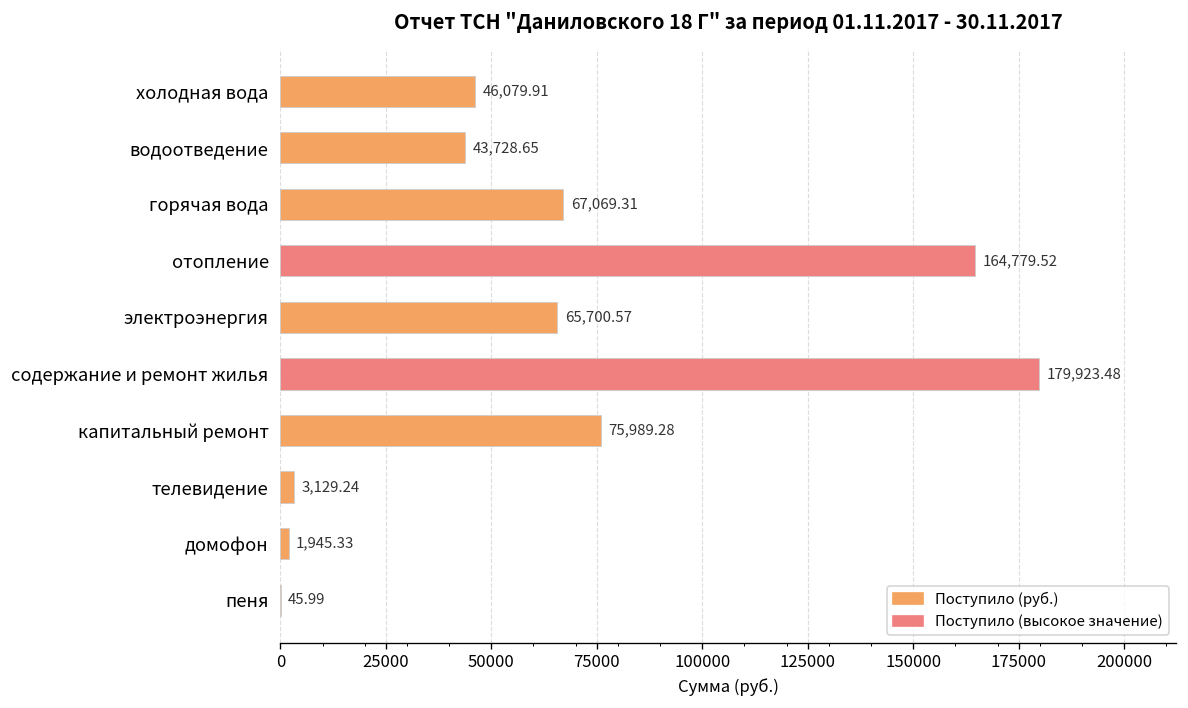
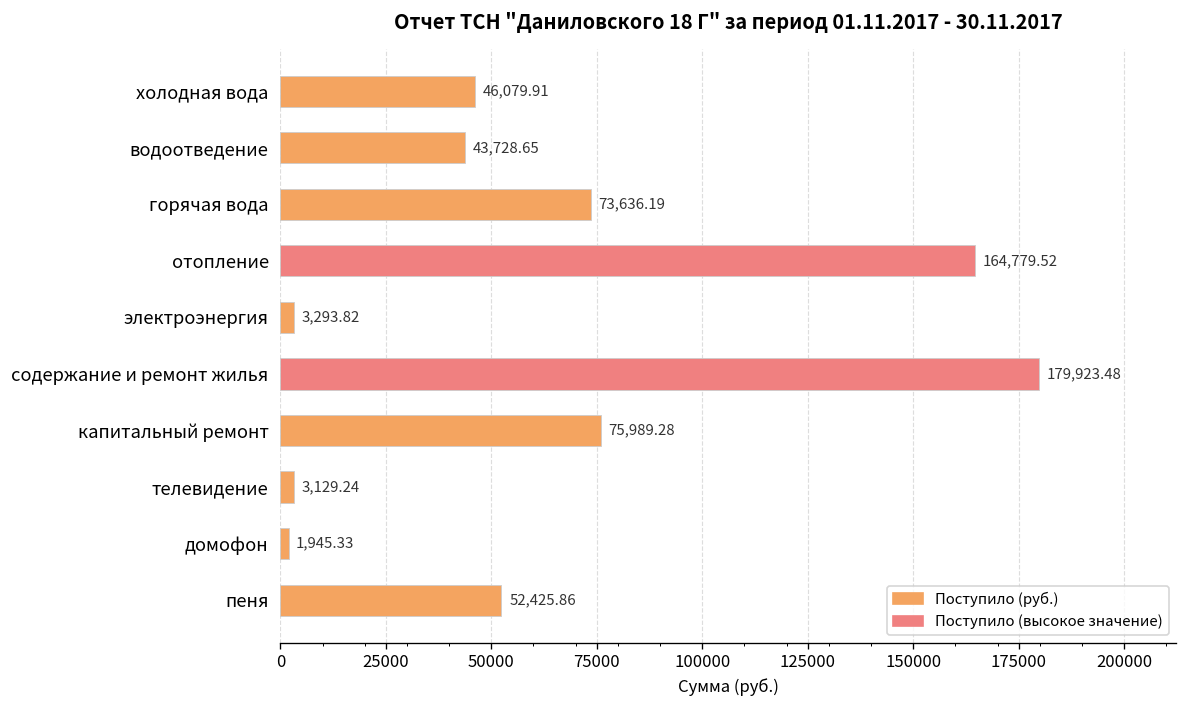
горячая вода: 67,069.31 -> 73,636.19
электроэнергия: 65,700.57 -> 3,293.82
пеня: 45.99 -> 52,425.86
